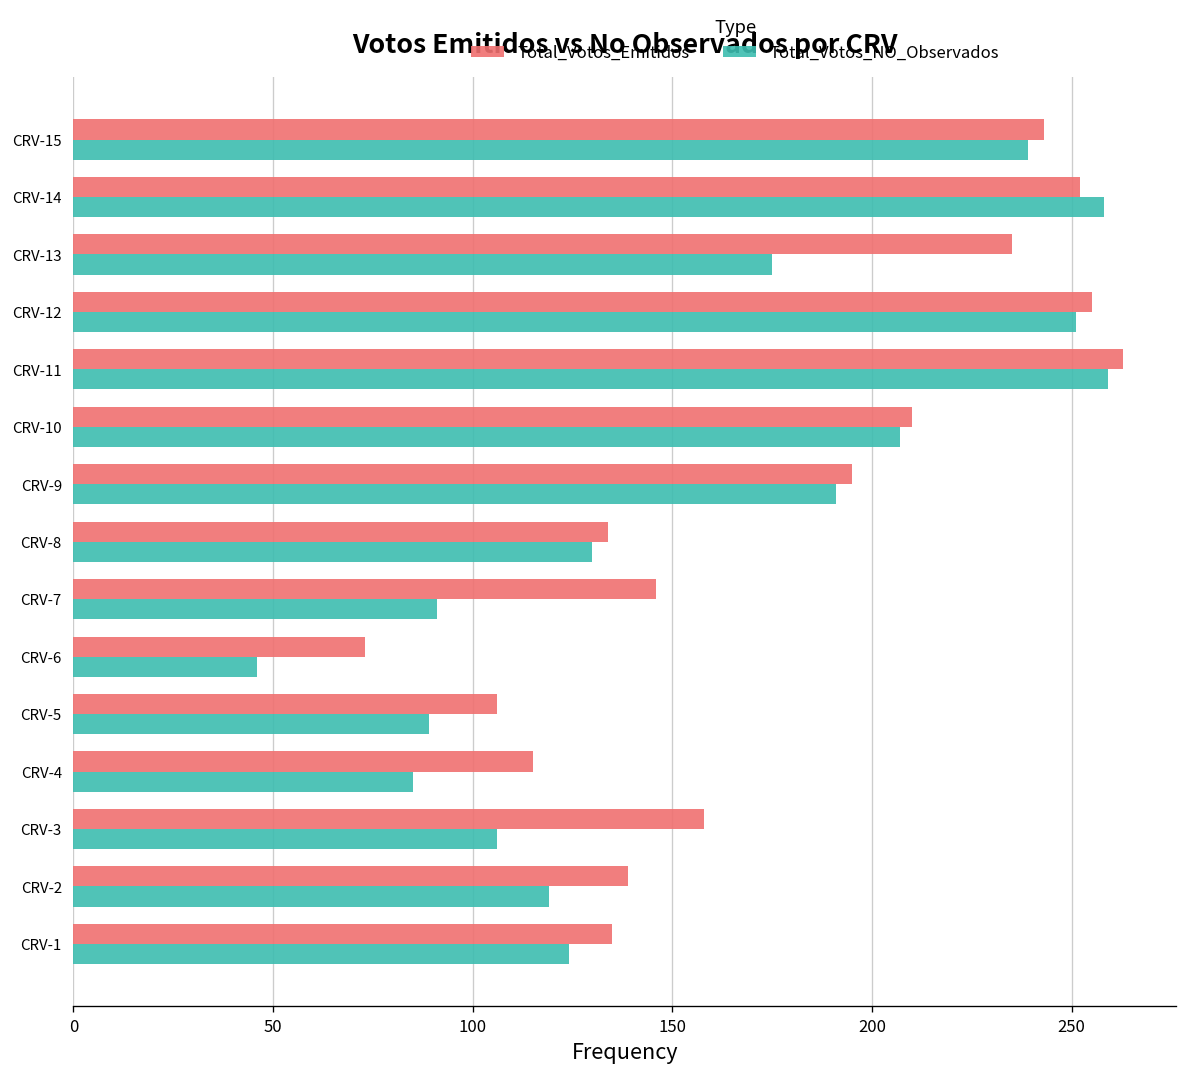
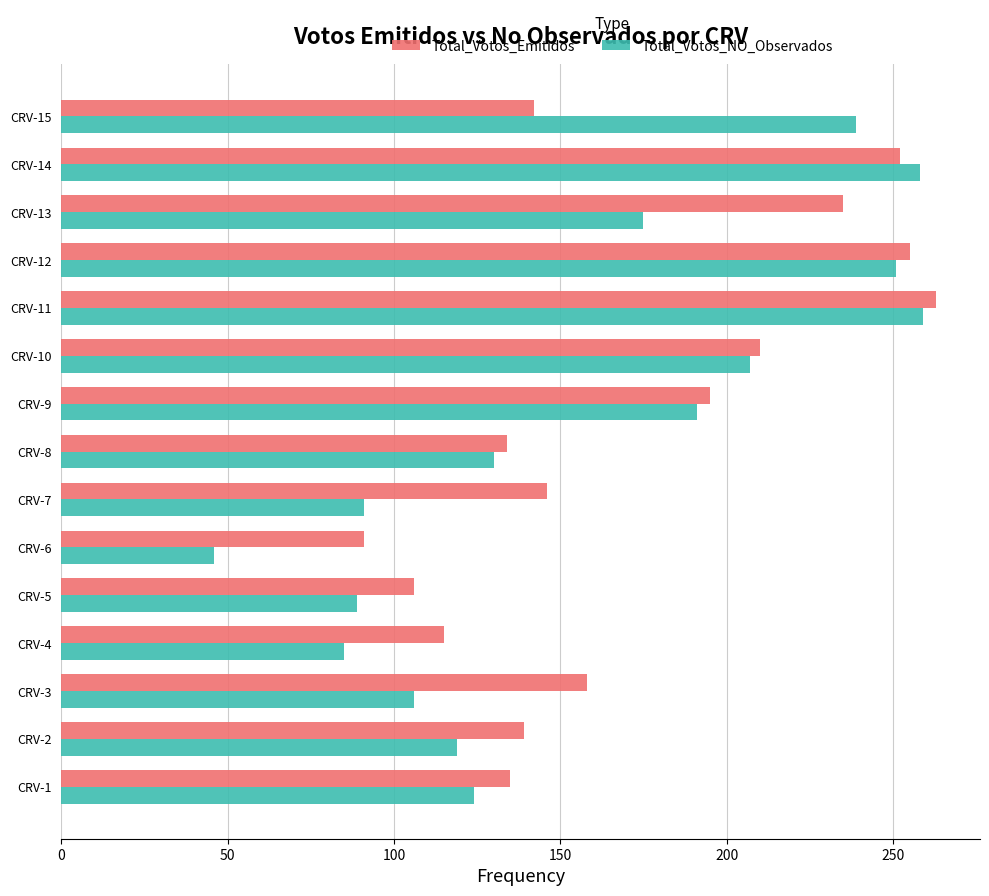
Total_Votos_Emitidos, CRV-15: 243 -> 142
Total_Votos_Emitidos, CRV-6: 73 -> 91
